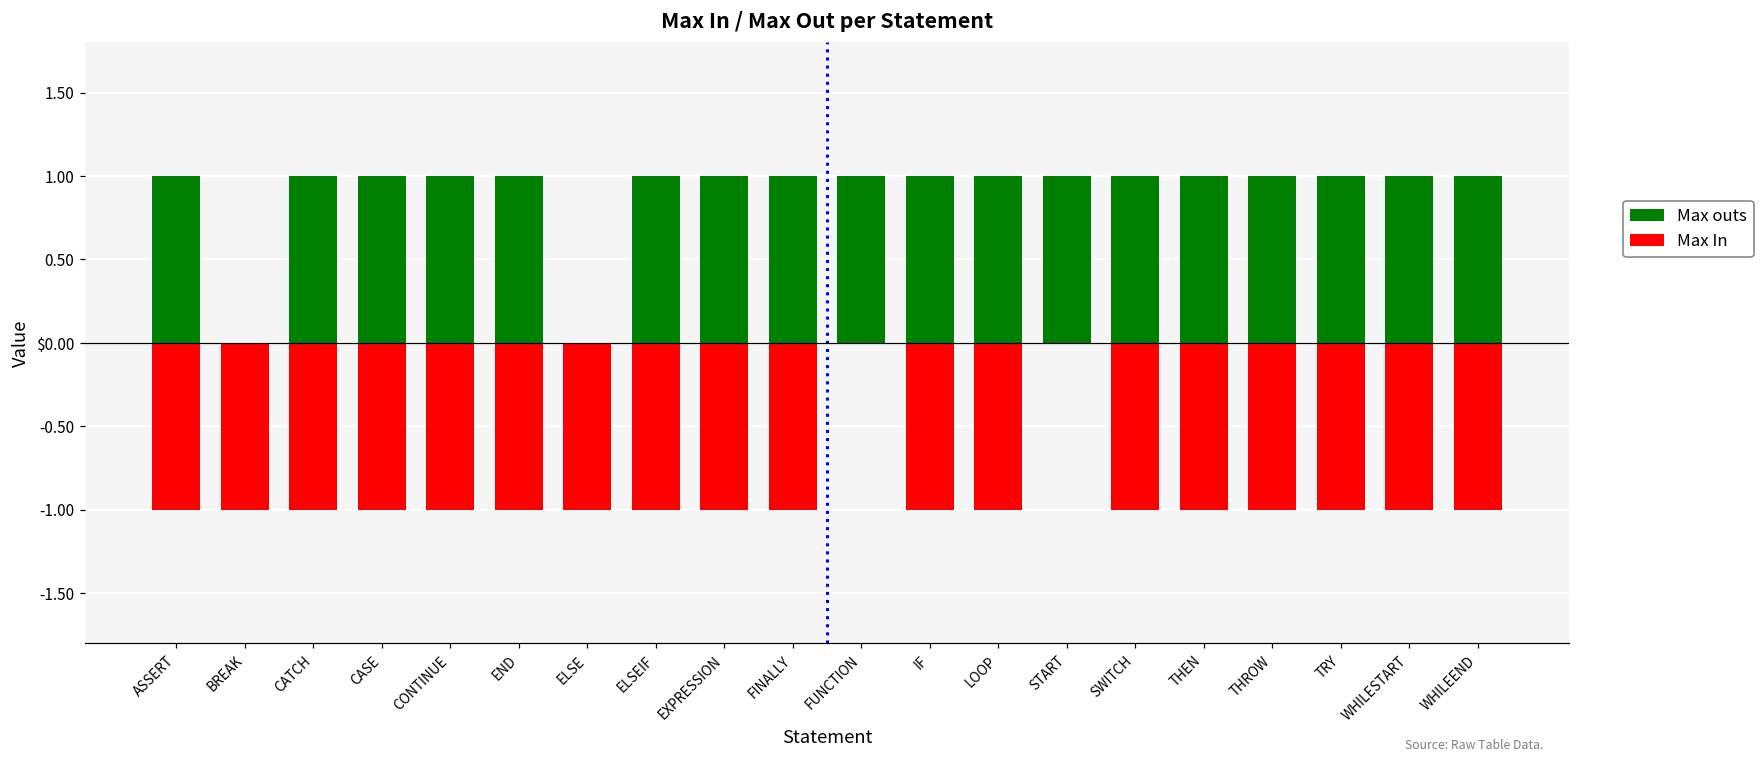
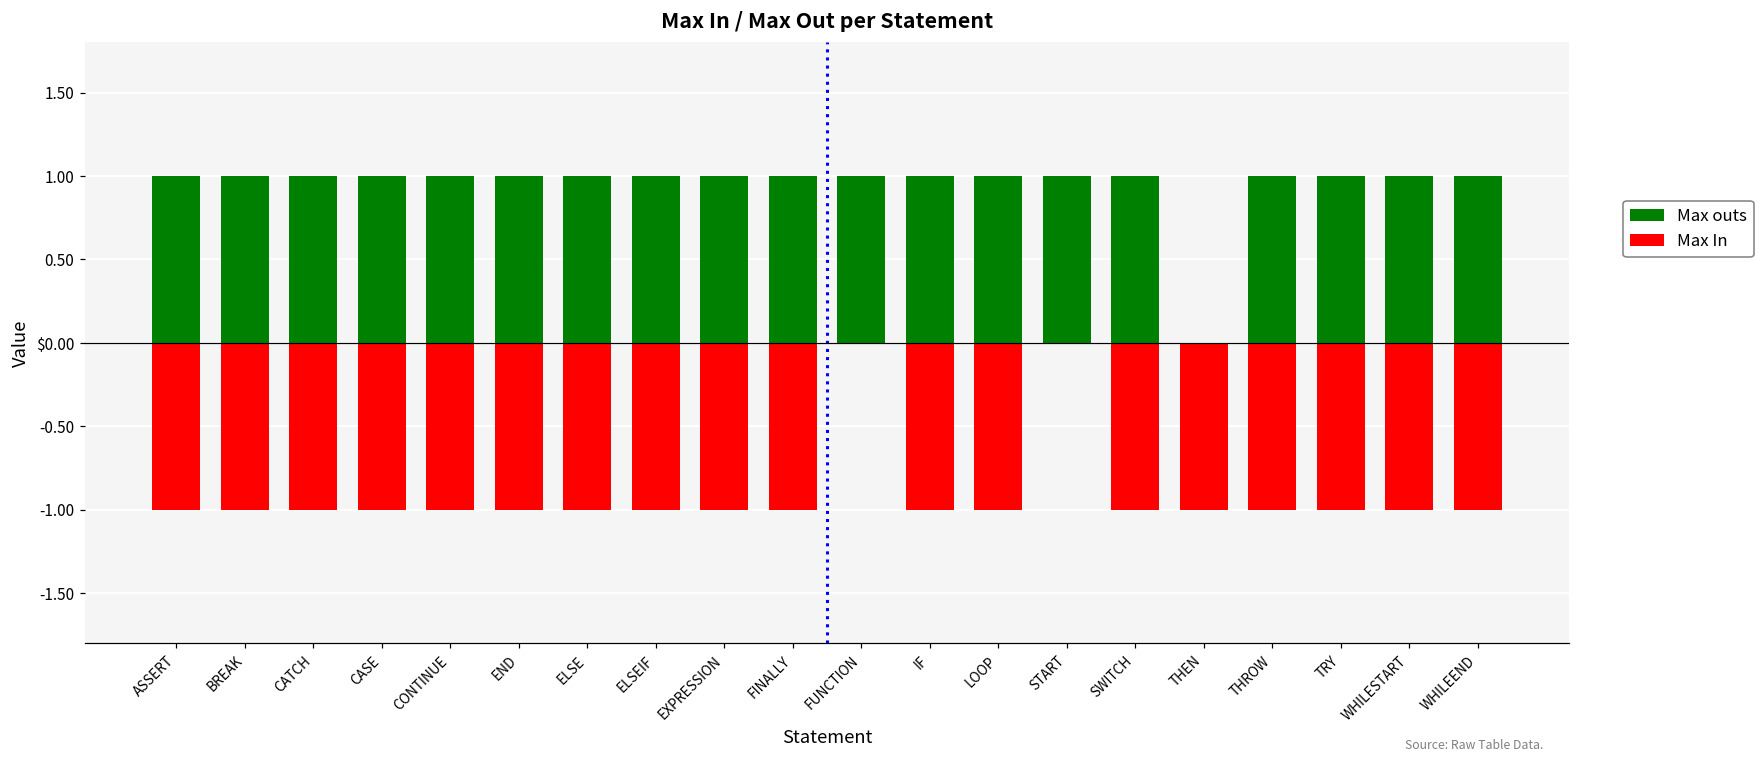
Max outs, BREAK: 0 -> 1
Max outs, ELSE: 0 -> 1
Max outs, THEN: 1 -> 0
